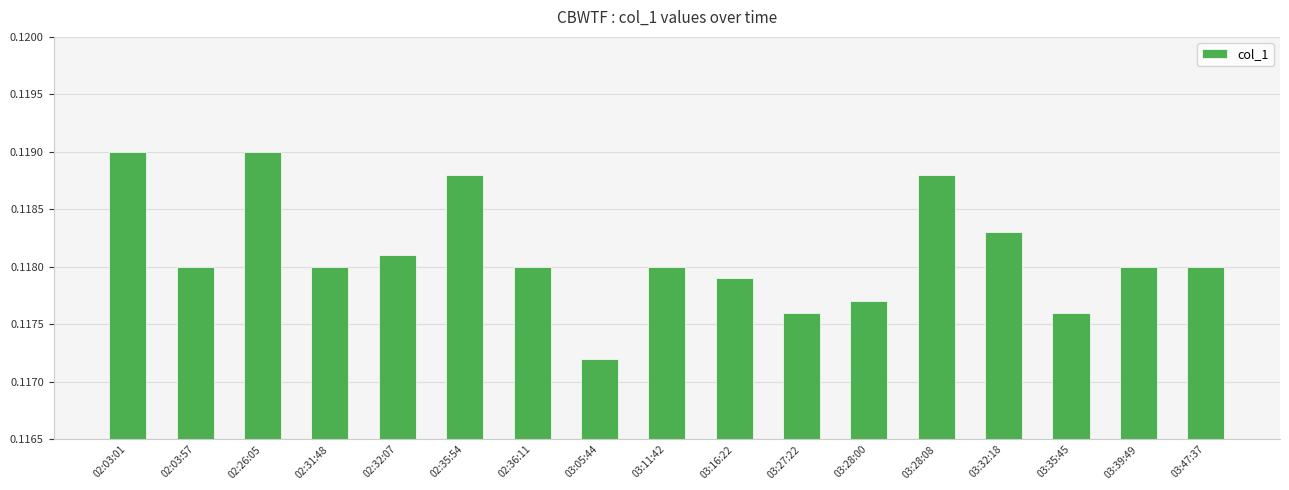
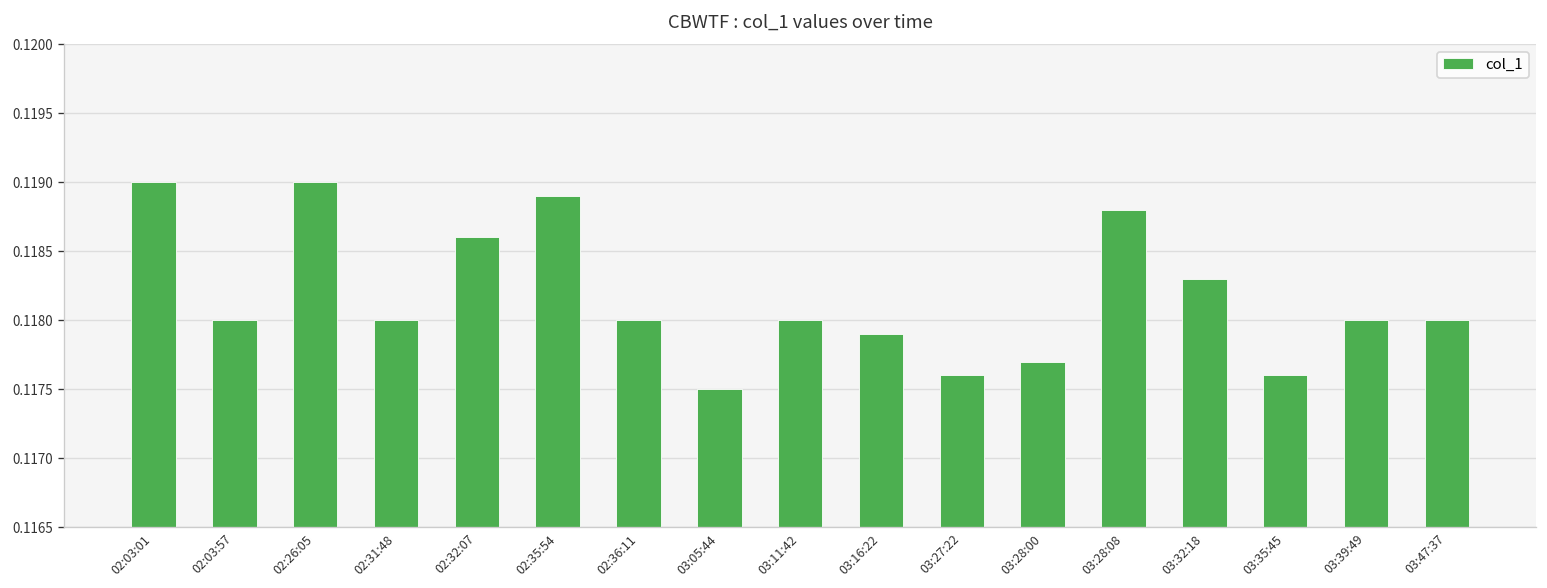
02:32:07: 0.1181 -> 0.1186
02:35:54: 0.1188 -> 0.1189
03:05:44: 0.1172 -> 0.1175
